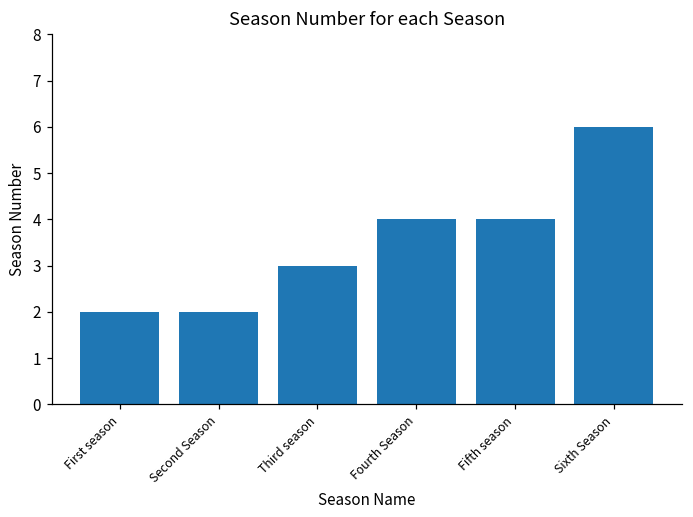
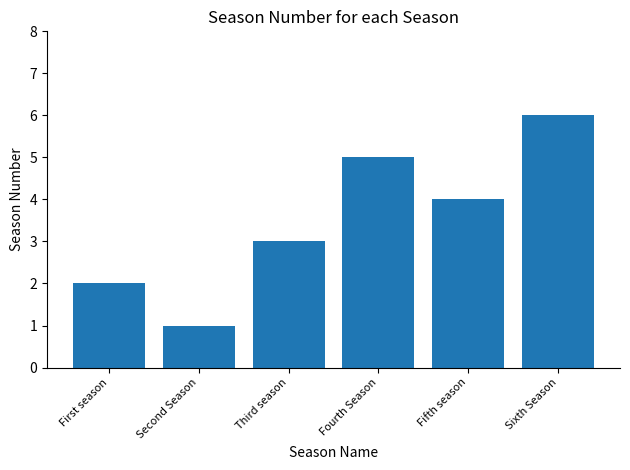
Second Season: 2 -> 1
Fourth Season: 4 -> 5
